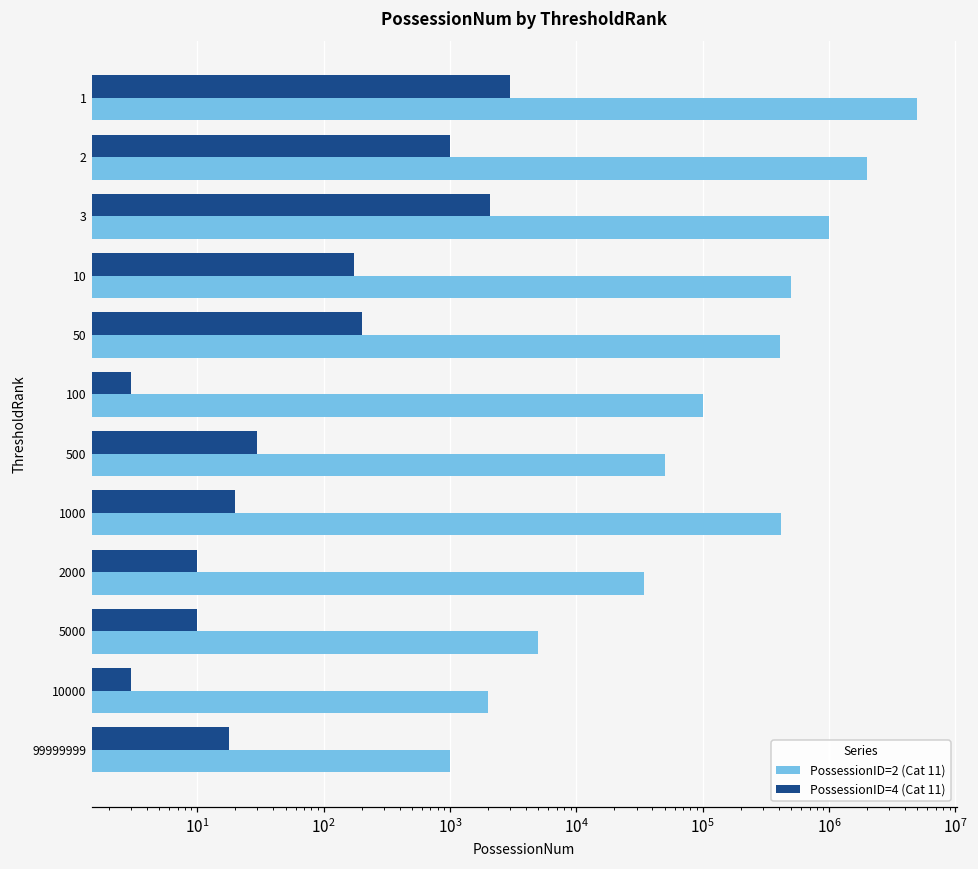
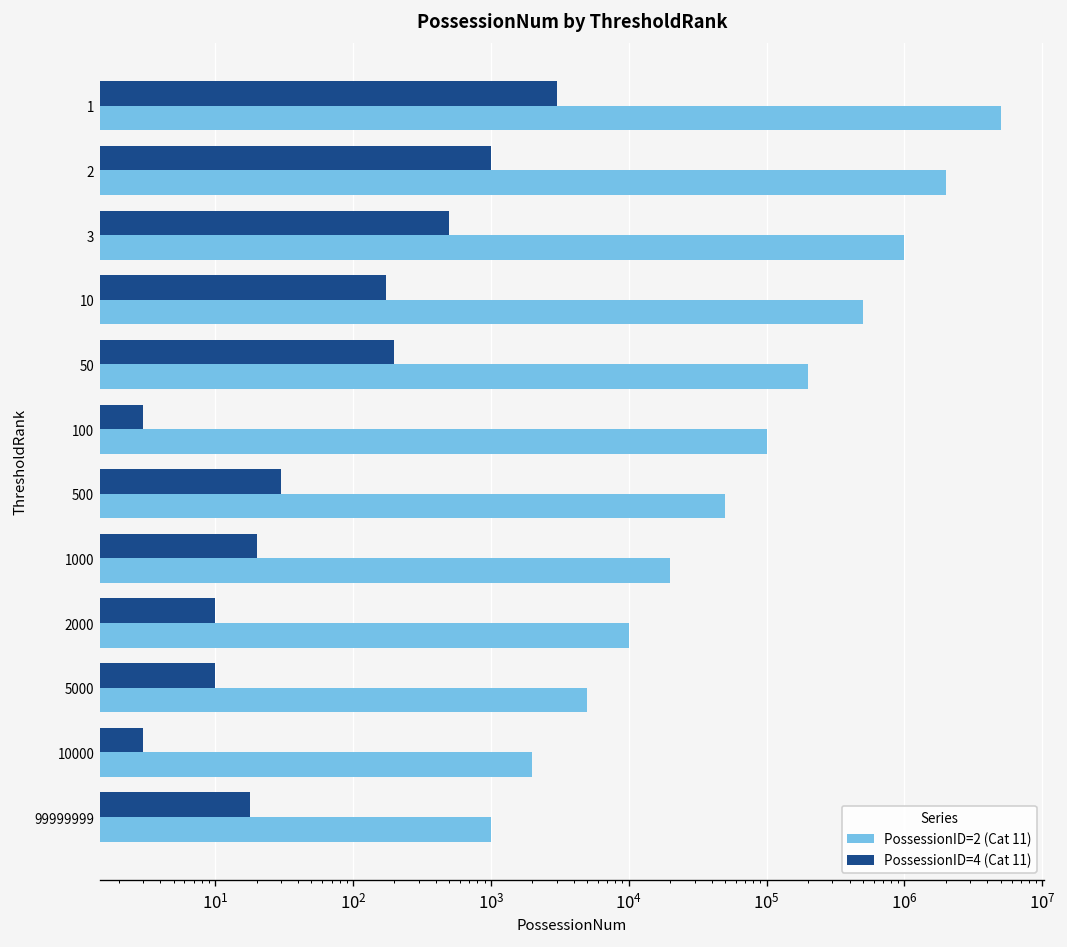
PossessionID=4 (Cat 11), 3: 2100 -> 500
PossessionID=2 (Cat 11), 50: 410000 -> 200000
PossessionID=2 (Cat 11), 1000: 420000 -> 20000
PossessionID=2 (Cat 11), 2000: 34000 -> 10000
